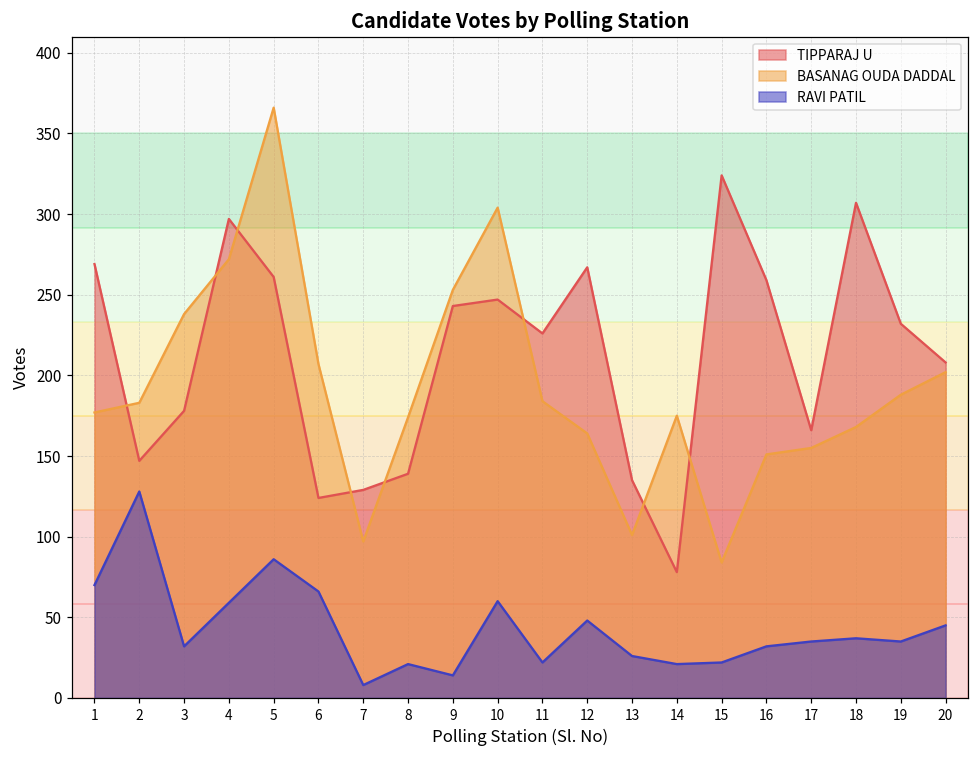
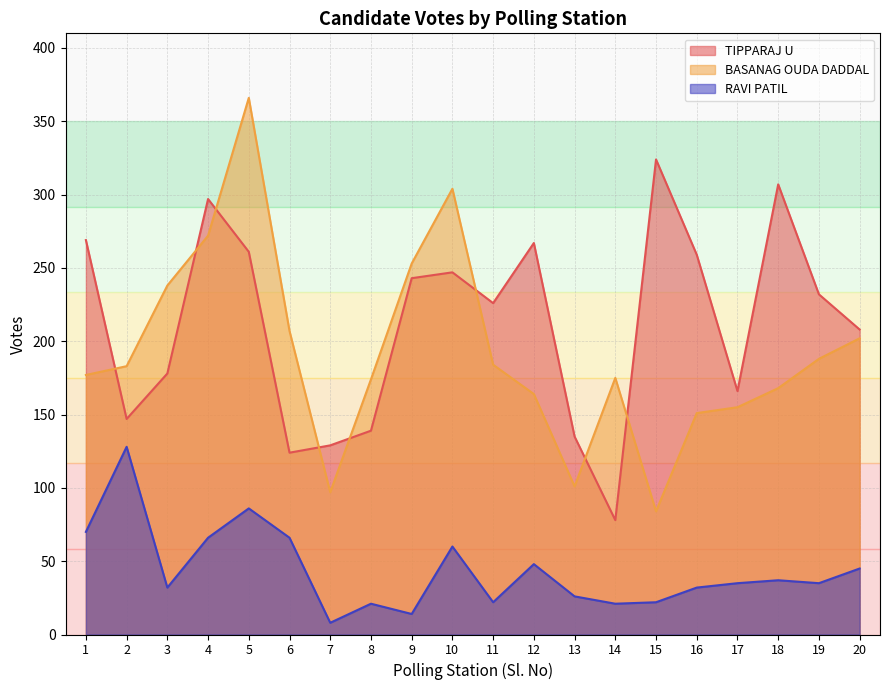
RAVI PATIL, 4: 59 -> 66
